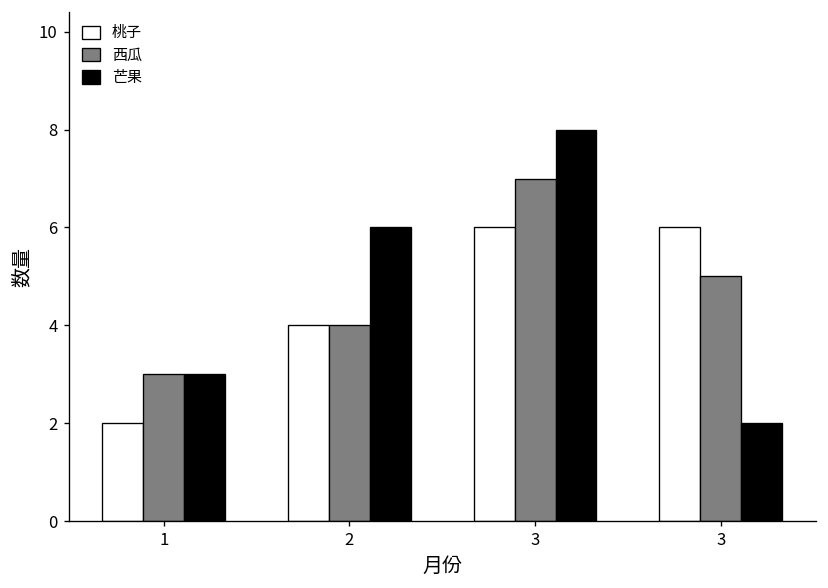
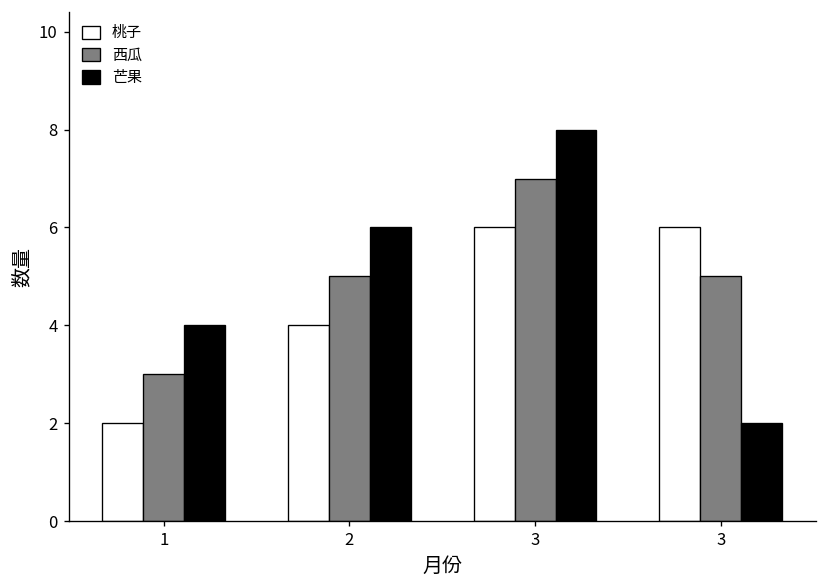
芒果, 1: 3 -> 4
西瓜, 2: 4 -> 5
